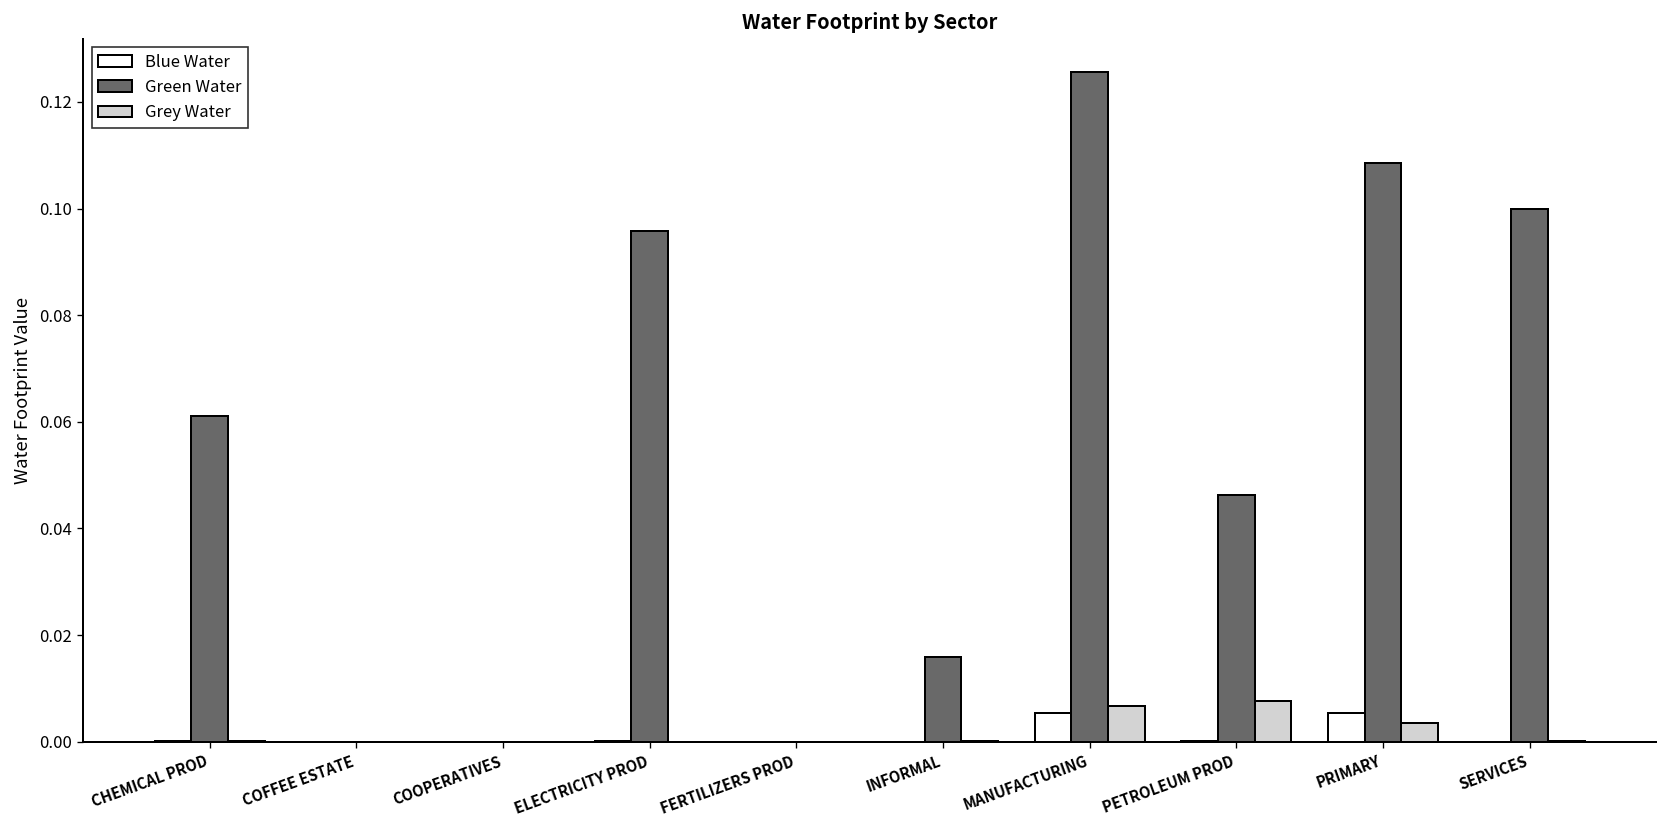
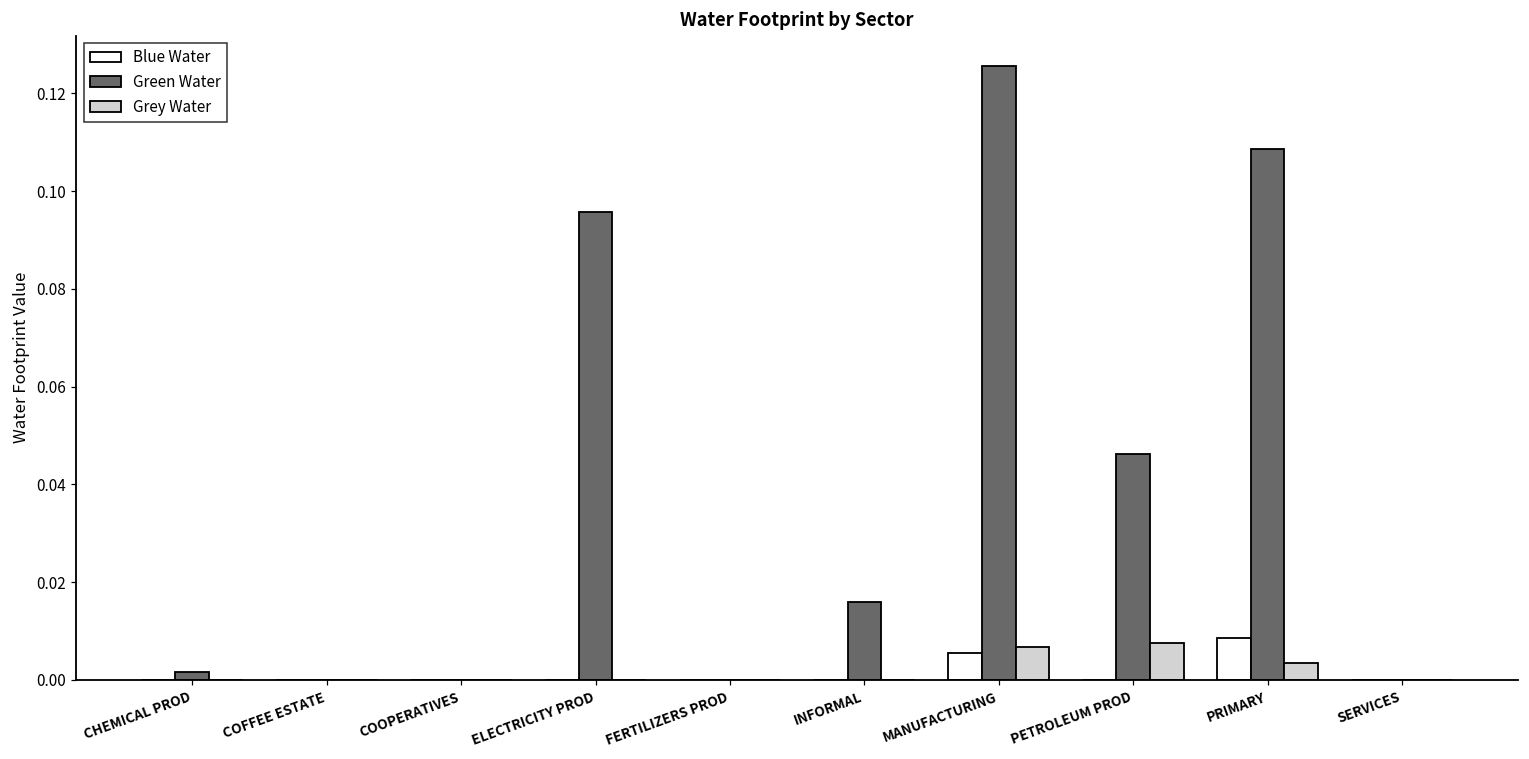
Green Water, CHEMICAL PROD: 0.061 -> 0.002
Blue Water, PRIMARY: 0.005 -> 0.009
Green Water, SERVICES: 0.1 -> 0.0
